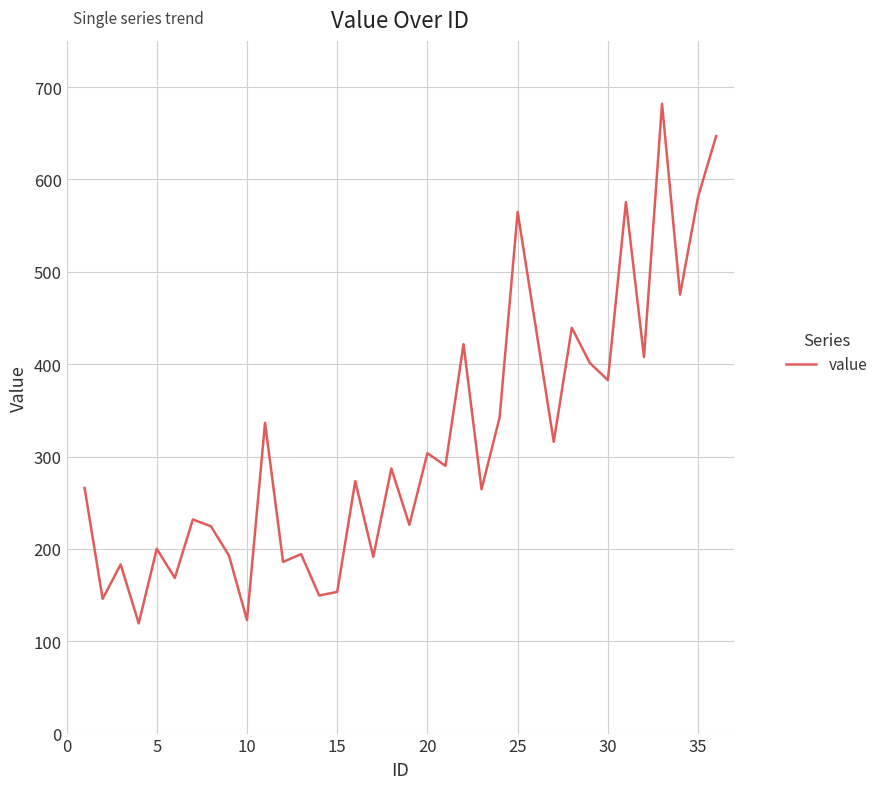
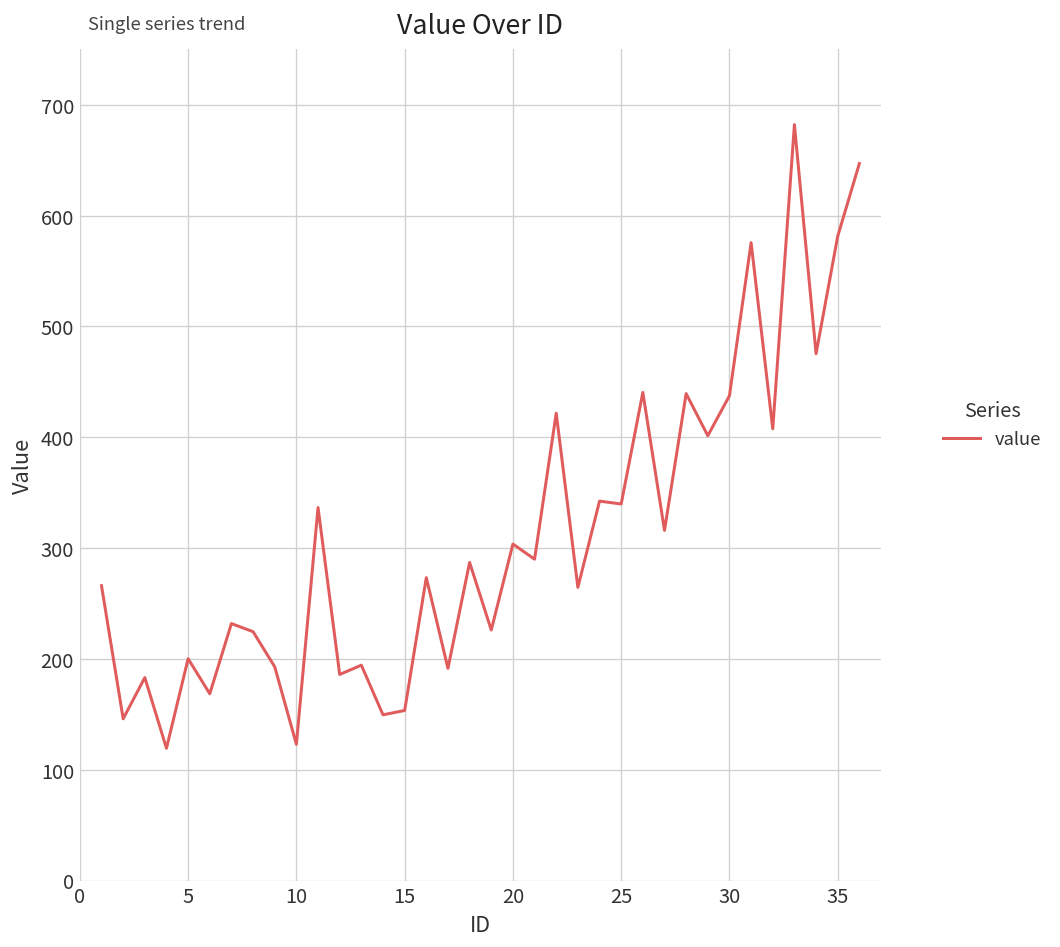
25: 560 -> 340
30: 380 -> 440
